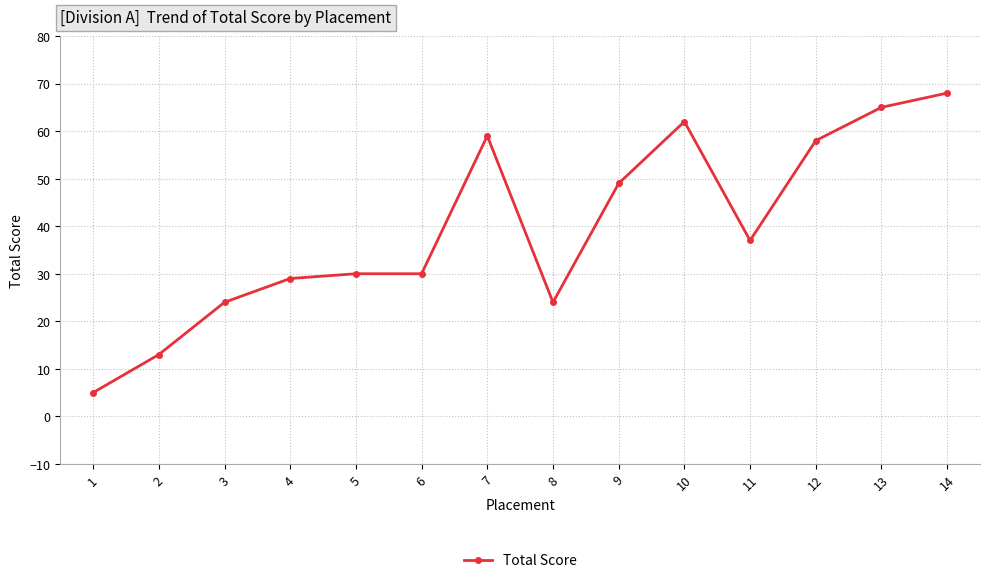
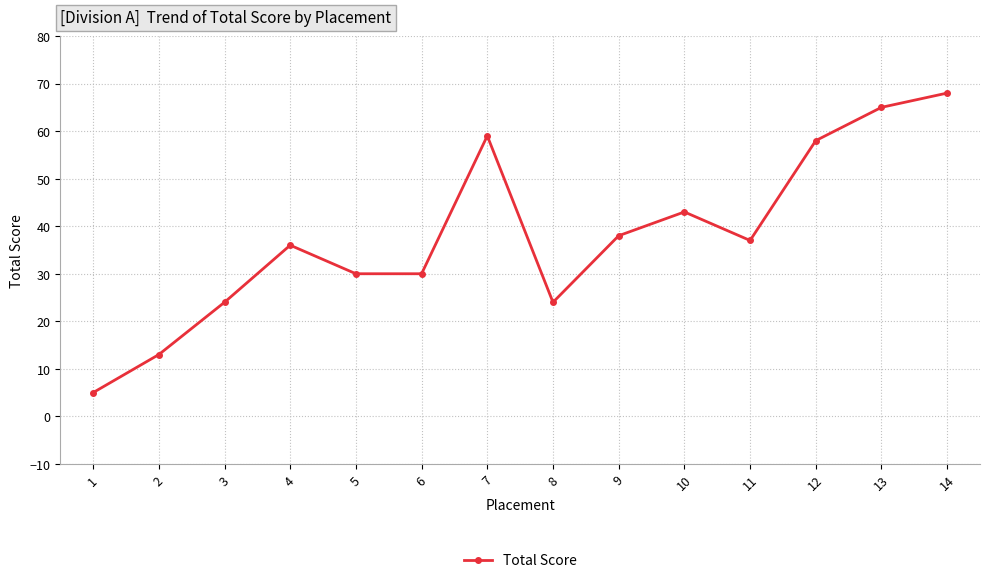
4: 29 -> 36
9: 49 -> 38
10: 62 -> 43
